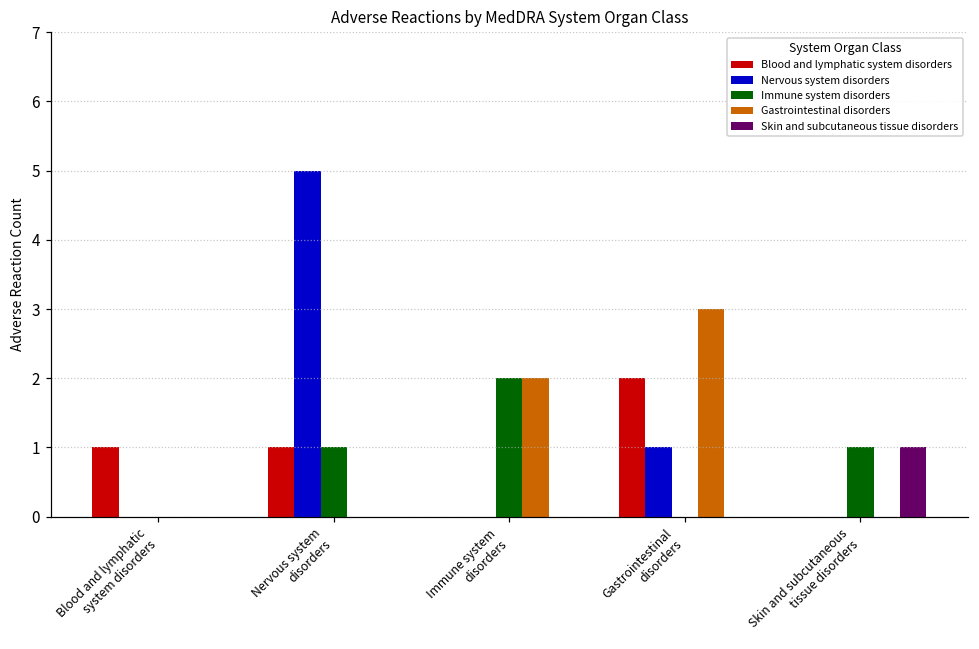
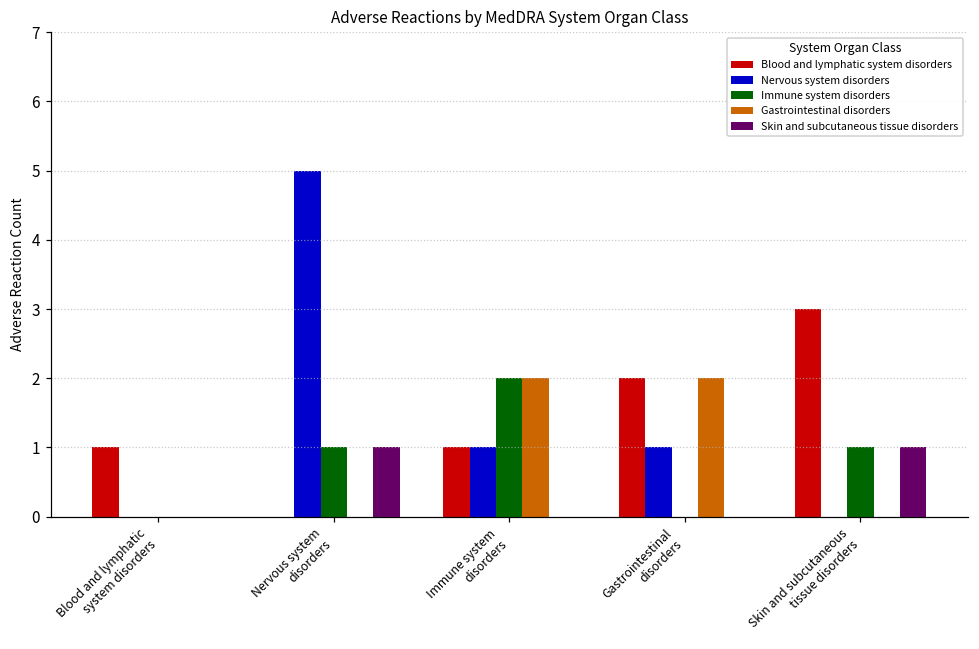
Blood and lymphatic system disorders, Nervous system disorders: 1 -> 0
Skin and subcutaneous tissue disorders, Nervous system disorders: 0 -> 1
Blood and lymphatic system disorders, Immune system disorders: 0 -> 1
Nervous system disorders, Immune system disorders: 0 -> 1
Gastrointestinal disorders, Gastrointestinal disorders: 3 -> 2
Blood and lymphatic system disorders, Skin and subcutaneous tissue disorders: 0 -> 3
